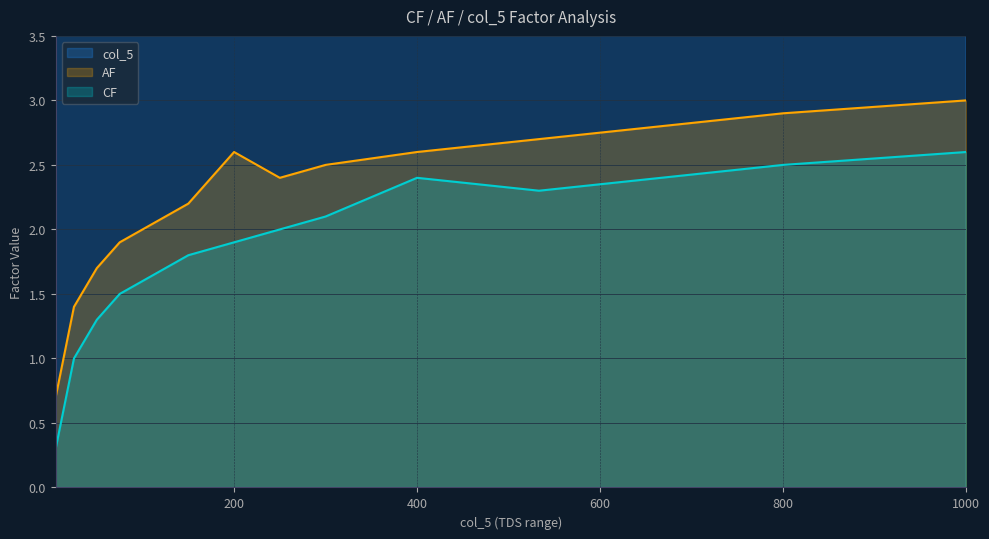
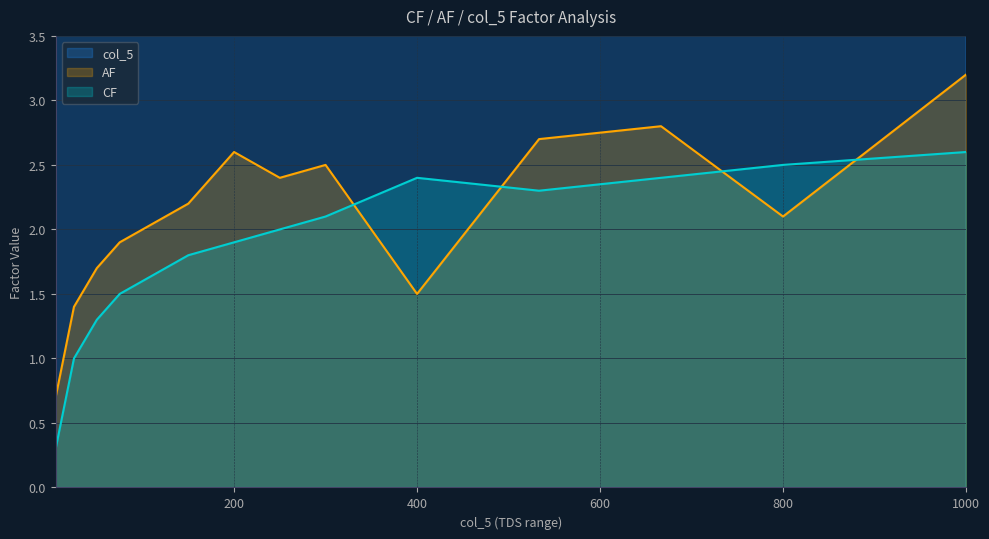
AF, 400: 2.6 -> 1.5
AF, 800: 2.9 -> 2.1
AF, 1000: 3.0 -> 3.2
